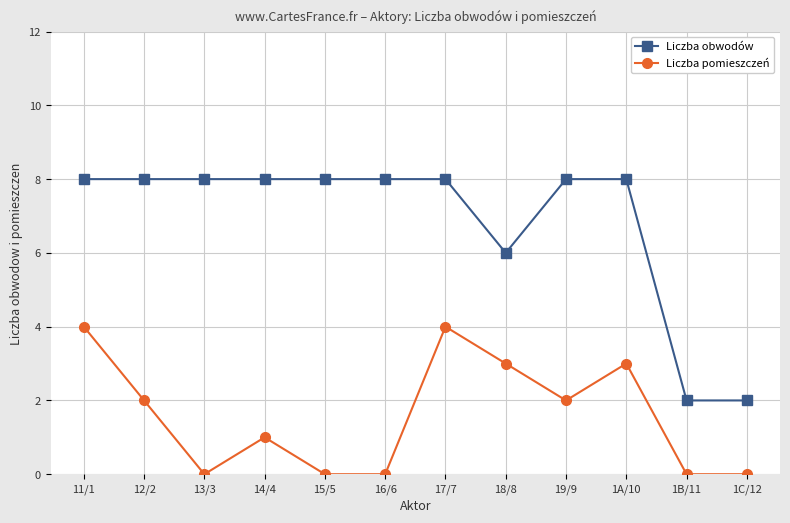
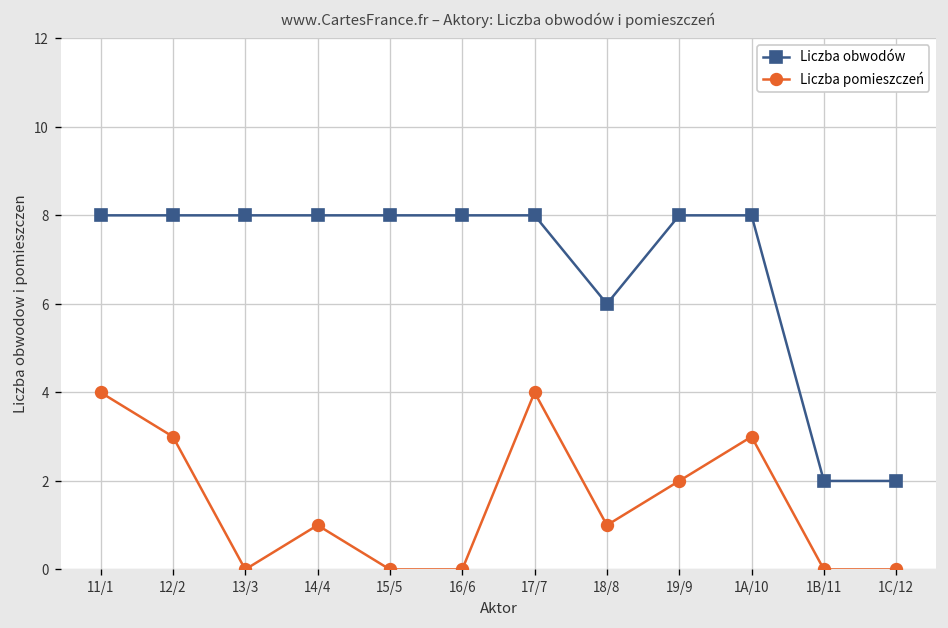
Liczba pomieszczeń, 12/2: 2 -> 3
Liczba pomieszczeń, 18/8: 3 -> 1
